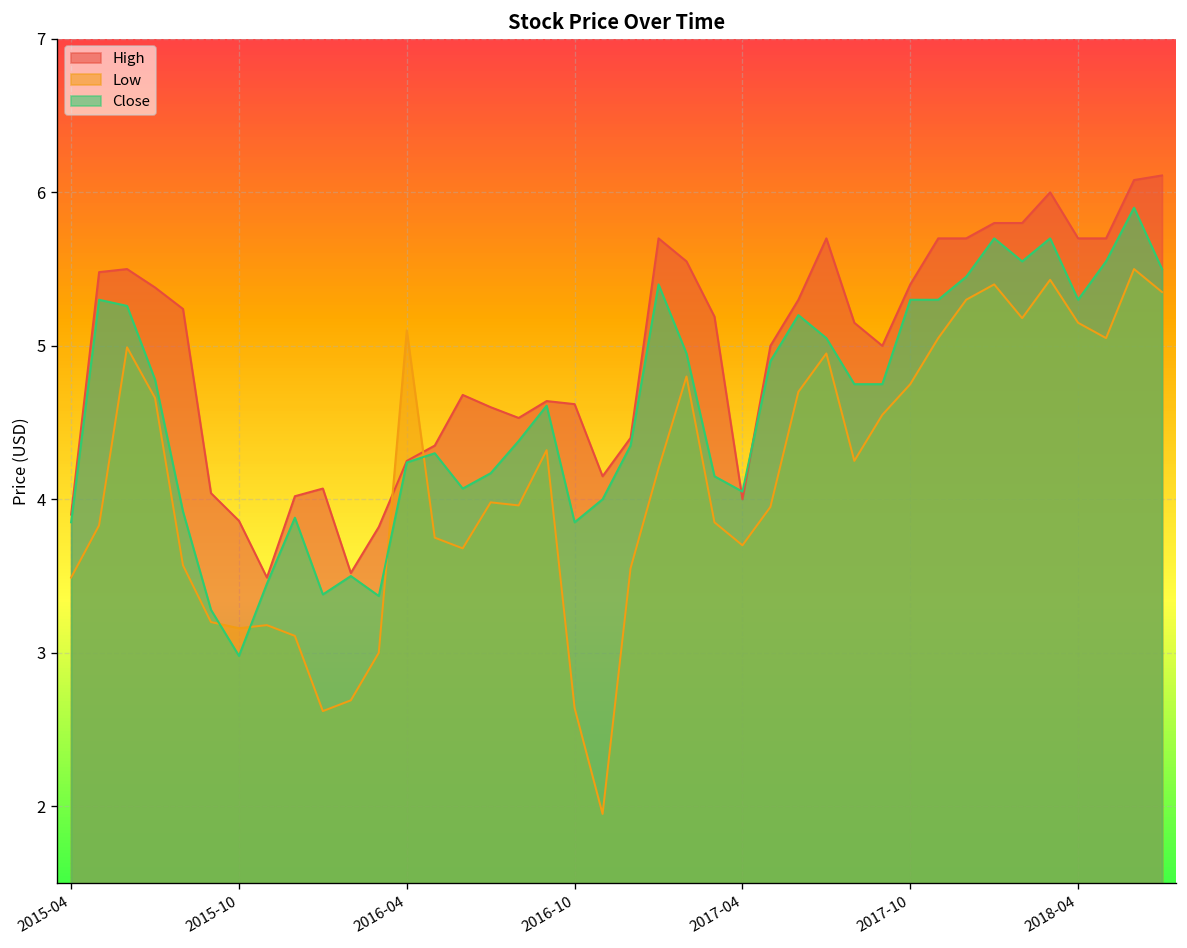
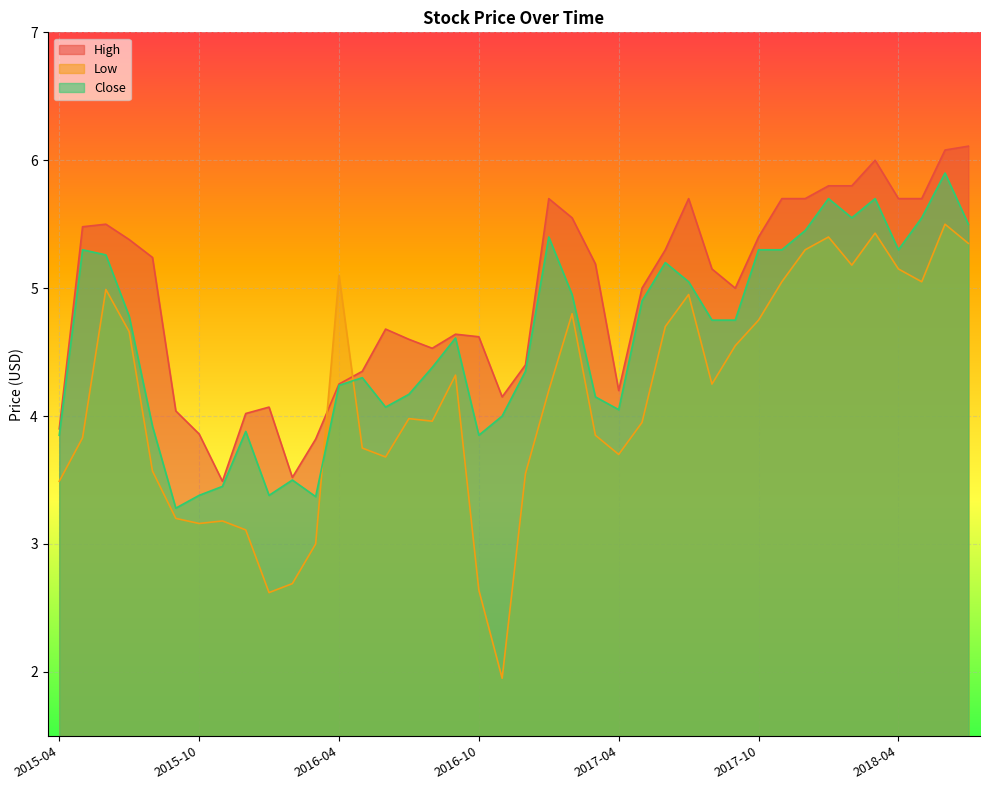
Close, 2015-10: 2.98 -> 3.38
High, 2017-04: 4.0 -> 4.2
